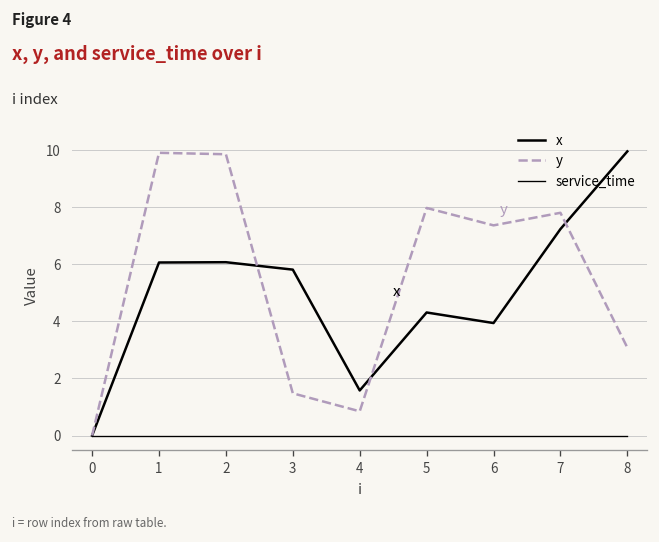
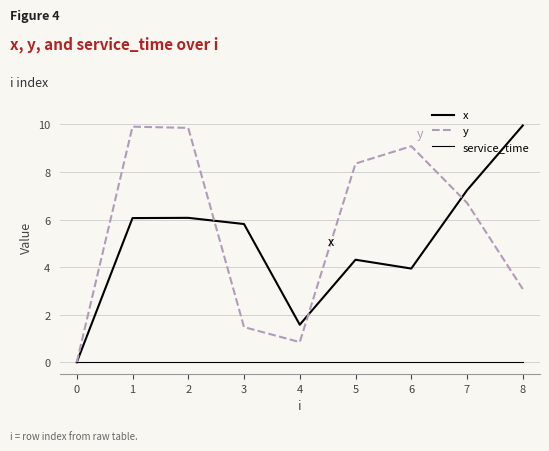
y, 5: 8.0 -> 8.4
y, 6: 7.4 -> 9.1
y, 7: 7.8 -> 6.7
